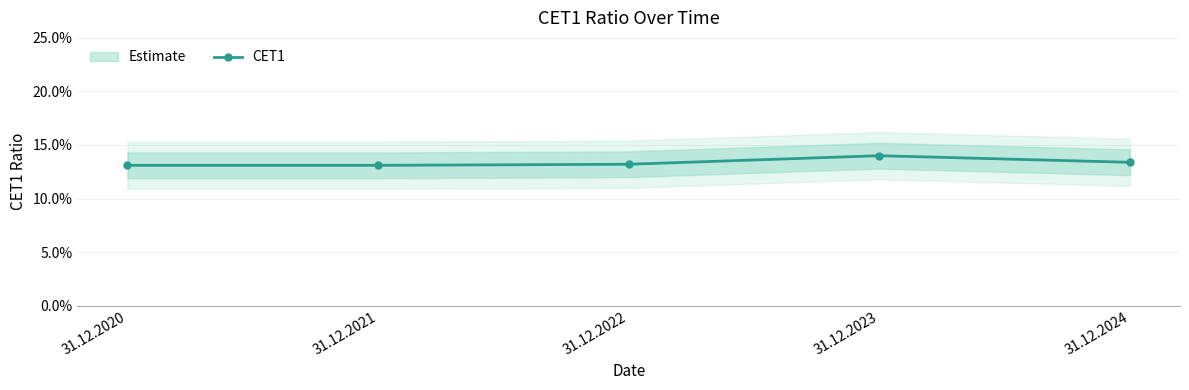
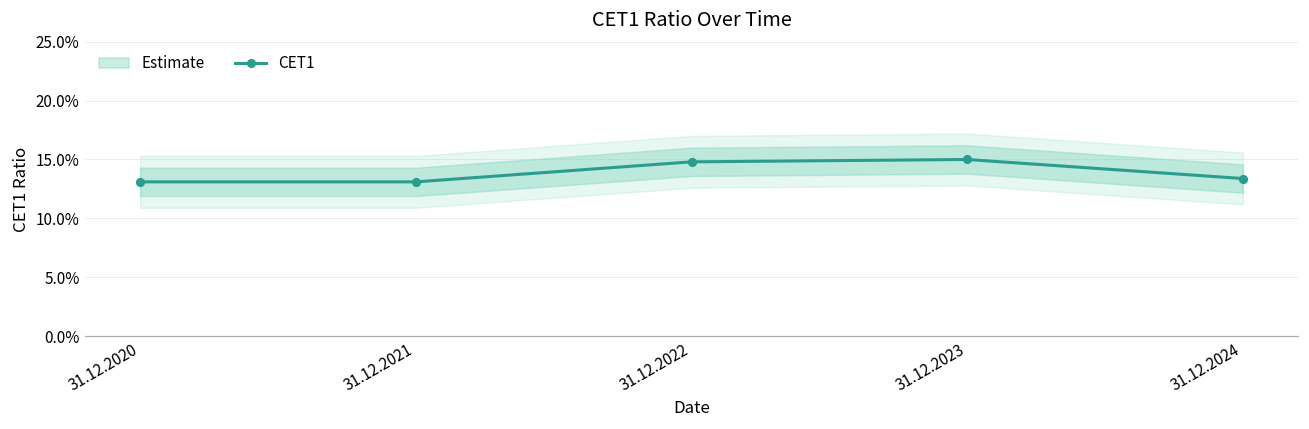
CET1, 31.12.2022: 13.2% -> 14.8%
CET1, 31.12.2023: 14.0% -> 15.0%
